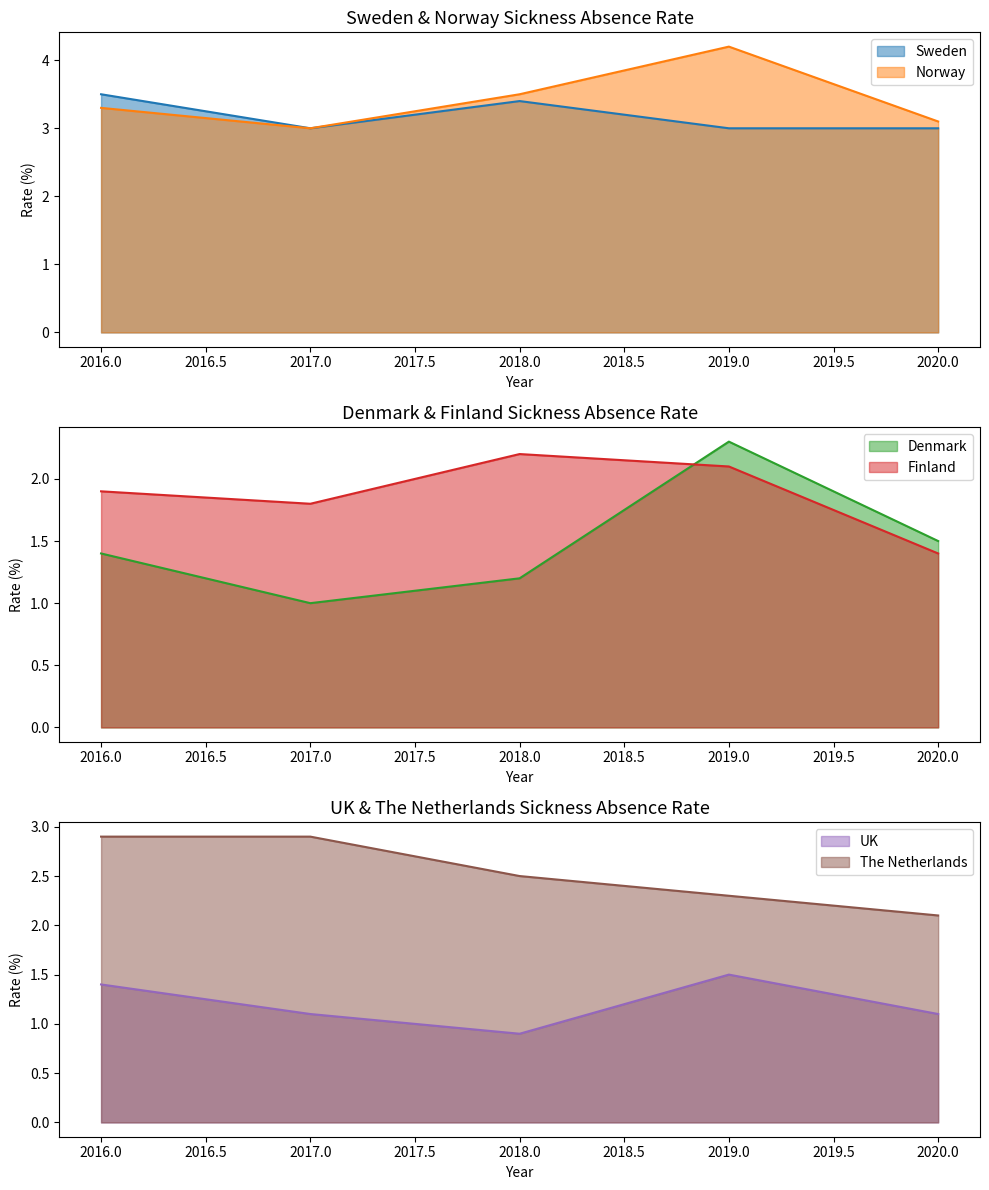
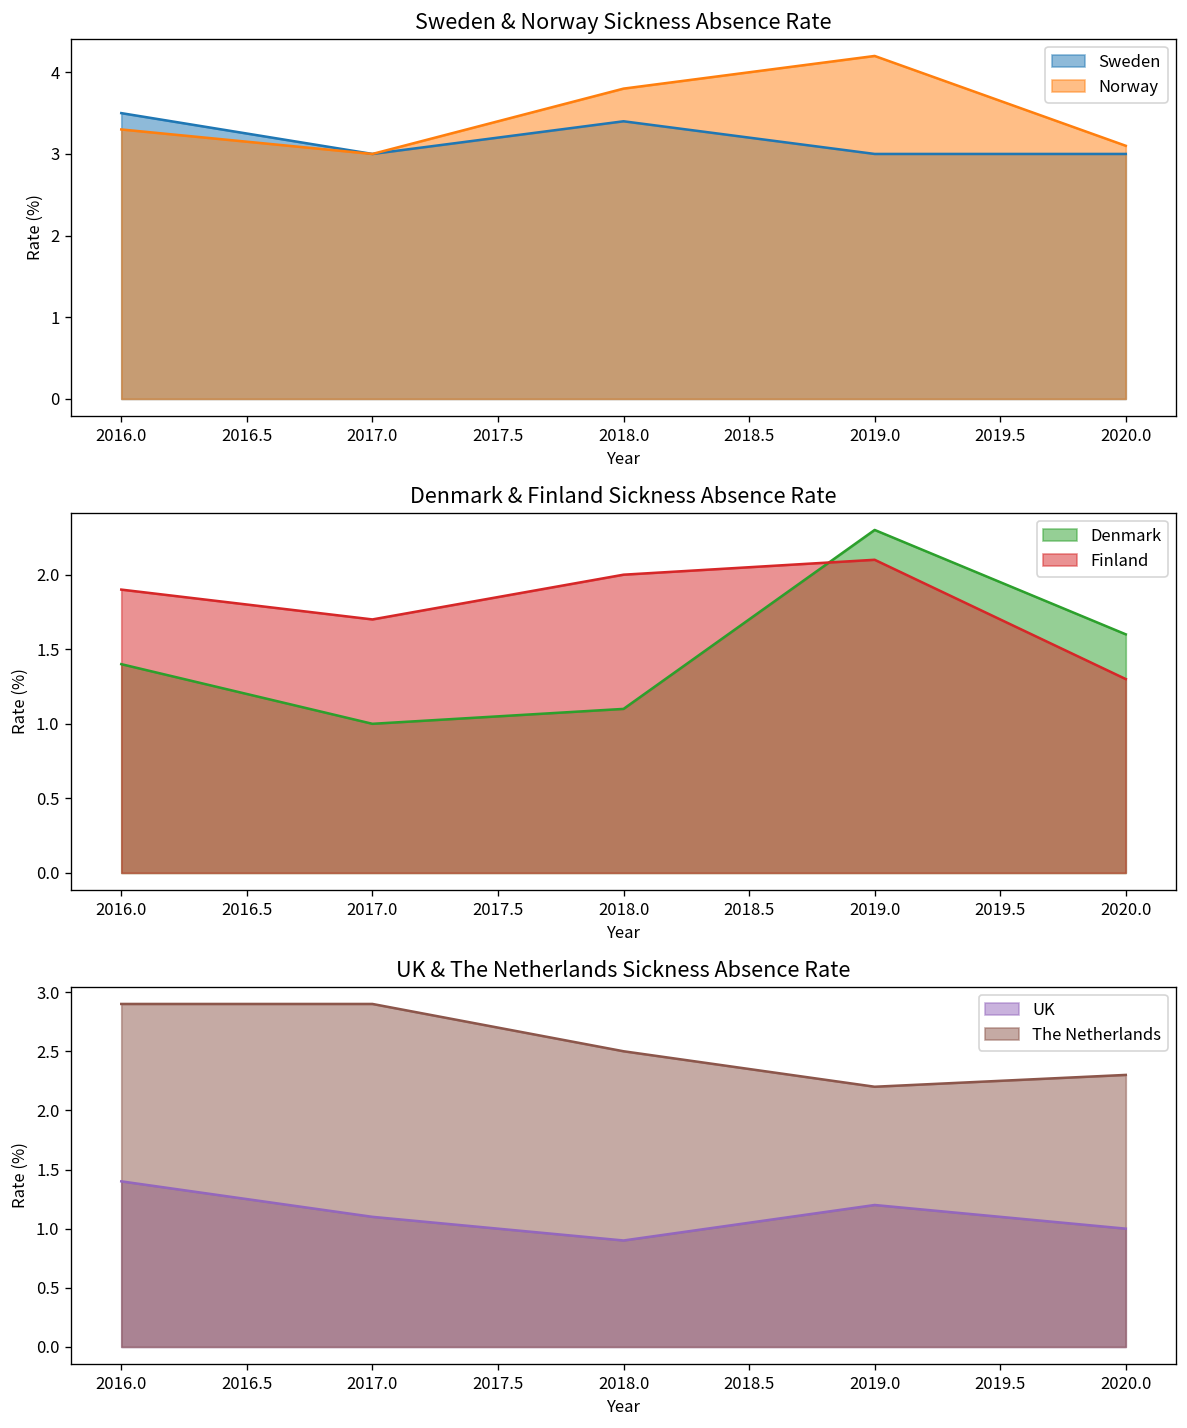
Sweden & Norway Sickness Absence Rate, Norway, 2018.0: 3.5 -> 3.8
Denmark & Finland Sickness Absence Rate, Finland, 2017.0: 1.8 -> 1.7
Denmark & Finland Sickness Absence Rate, Denmark, 2018.0: 1.2 -> 1.1
Denmark & Finland Sickness Absence Rate, Finland, 2018.0: 2.2 -> 2.0
Denmark & Finland Sickness Absence Rate, Denmark, 2020.0: 1.5 -> 1.6
Denmark & Finland Sickness Absence Rate, Finland, 2020.0: 1.4 -> 1.3
UK & The Netherlands Sickness Absence Rate, UK, 2019.0: 1.5 -> 1.2
UK & The Netherlands Sickness Absence Rate, The Netherlands, 2019.0: 2.3 -> 2.2
UK & The Netherlands Sickness Absence Rate, UK, 2020.0: 1.1 -> 1.0
UK & The Netherlands Sickness Absence Rate, The Netherlands, 2020.0: 2.1 -> 2.3
